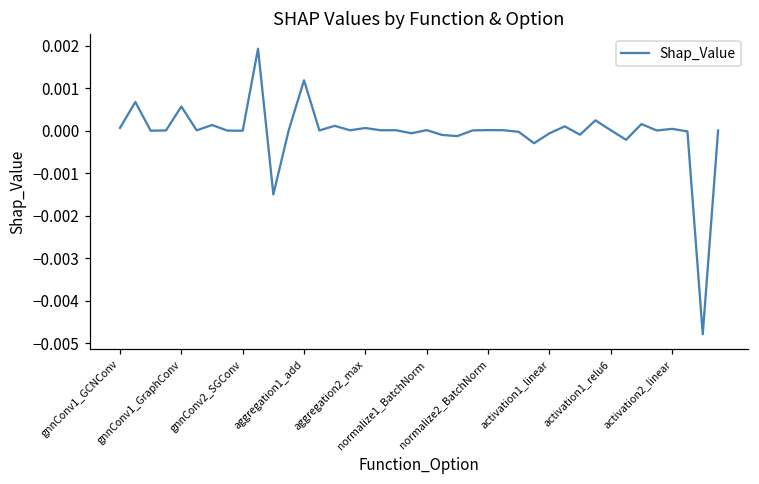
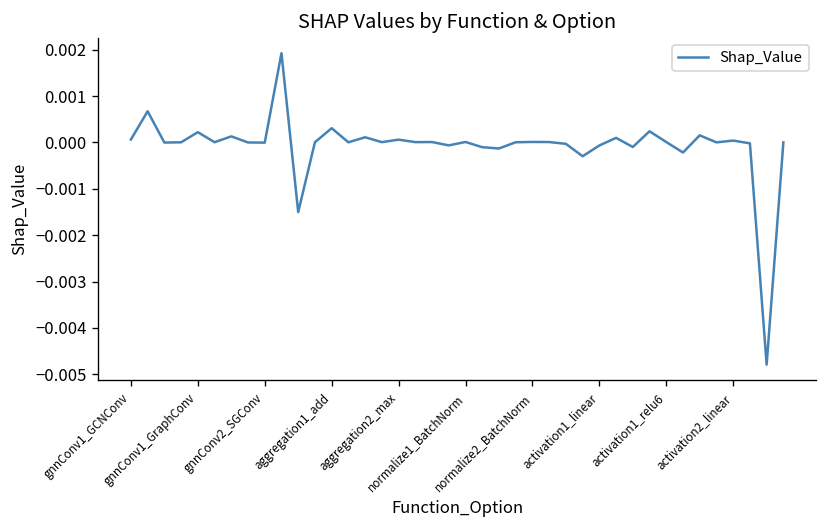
gnnConv1_GraphConv: 0.0006 -> 0.0002
aggregation1_add: 0.0012 -> 0.0003
